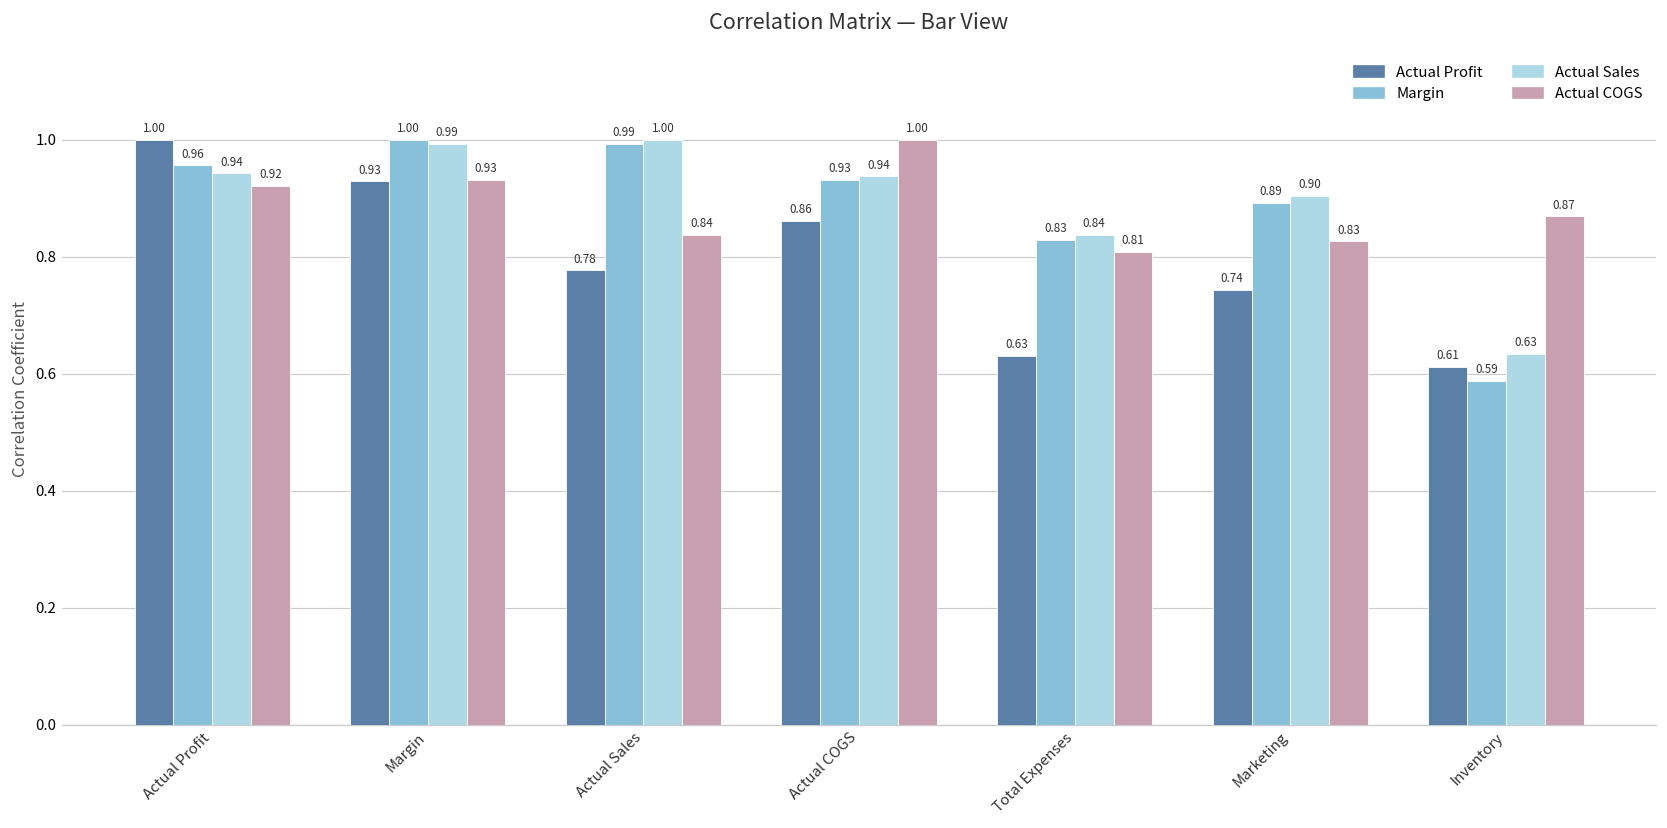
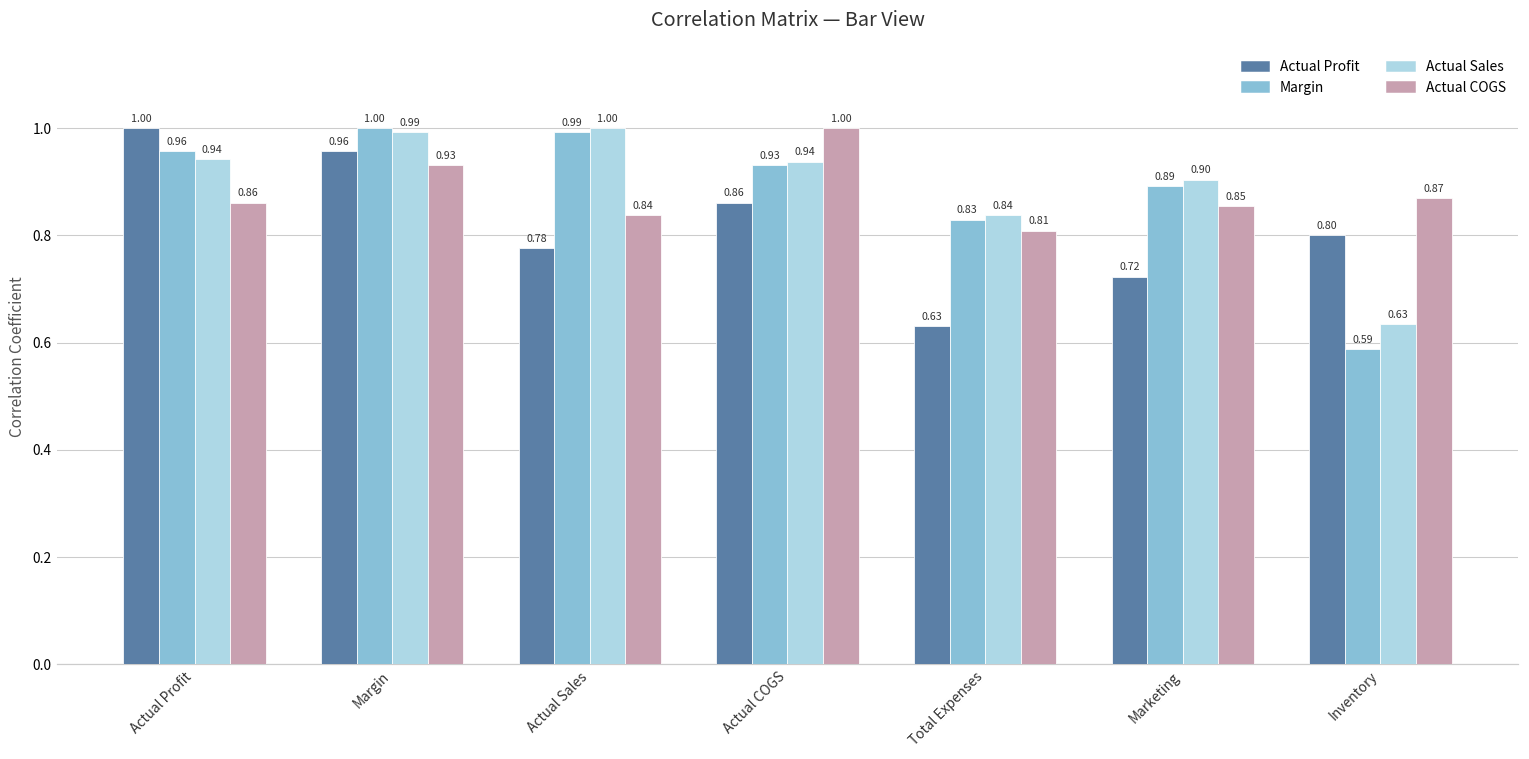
Actual COGS, Actual Profit: 0.92 -> 0.86
Actual Profit, Margin: 0.93 -> 0.96
Actual Profit, Marketing: 0.74 -> 0.72
Actual COGS, Marketing: 0.83 -> 0.85
Actual Profit, Inventory: 0.61 -> 0.80
